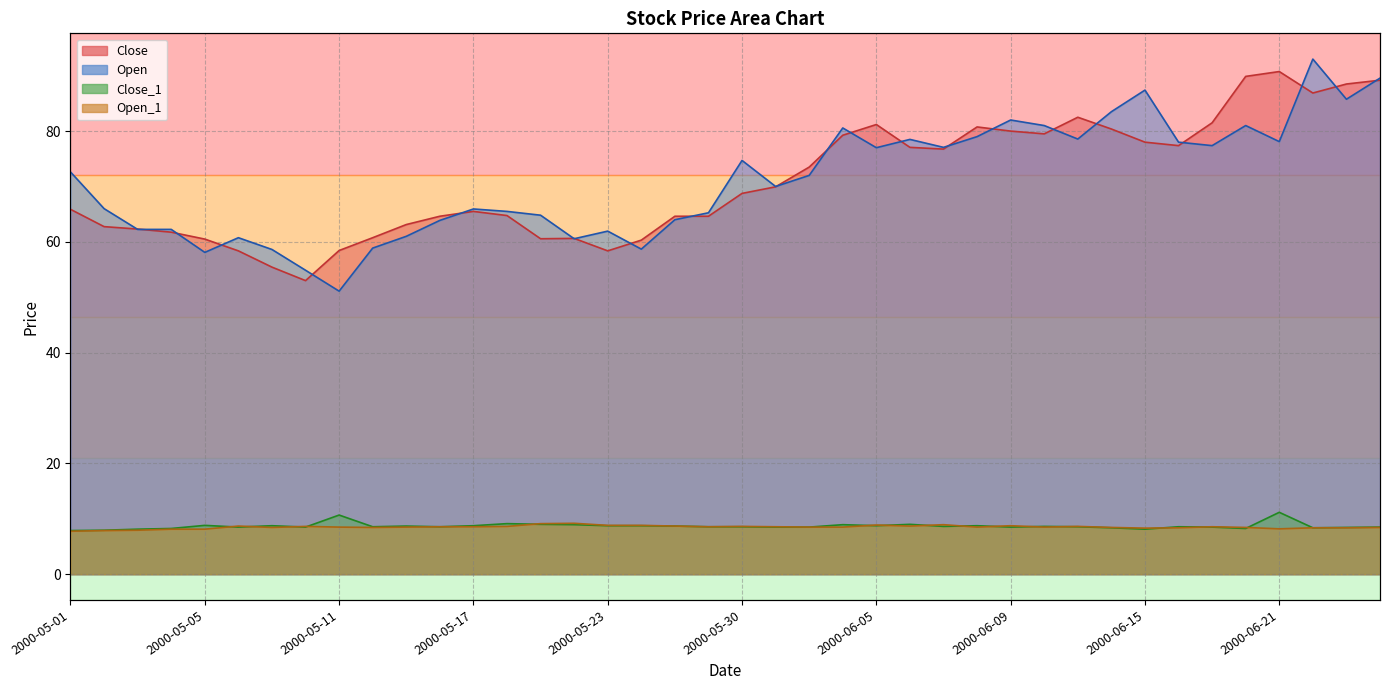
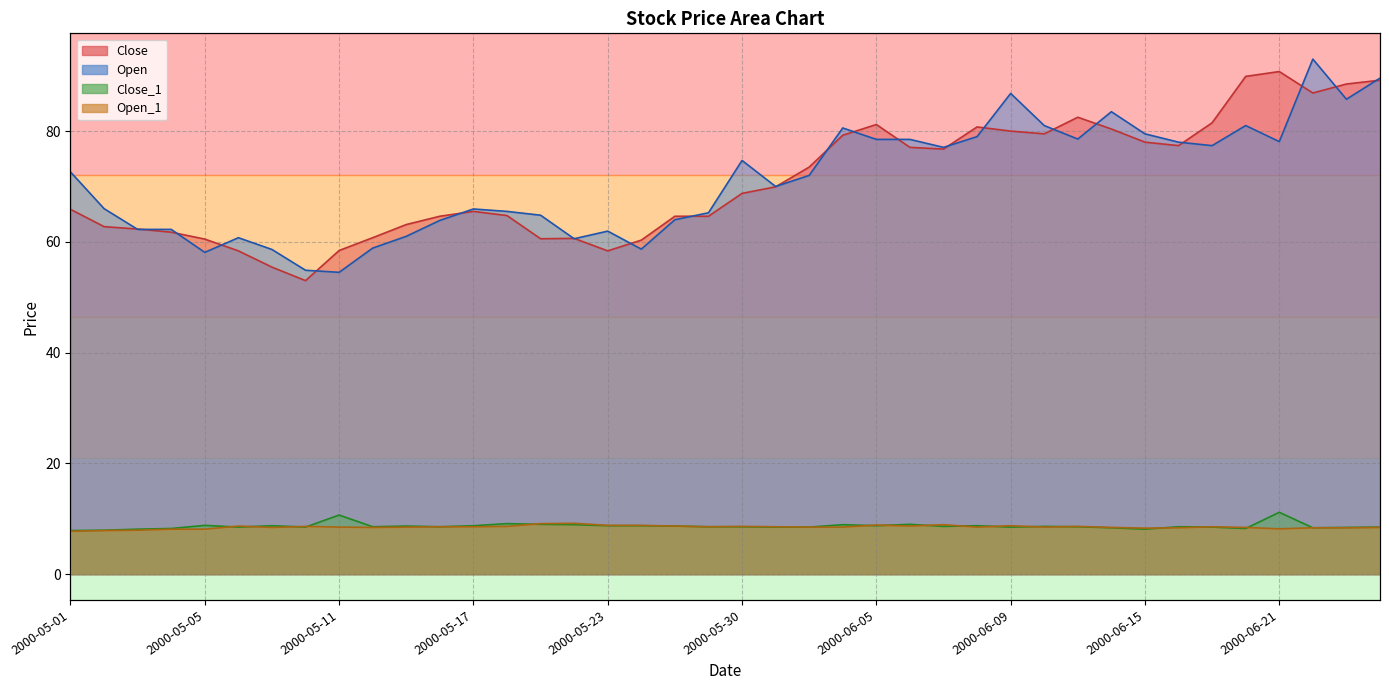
Open, 2000-05-11: 51 -> 55
Open, 2000-06-05: 77 -> 79
Open, 2000-06-09: 82 -> 87
Open, 2000-06-15: 87 -> 80
